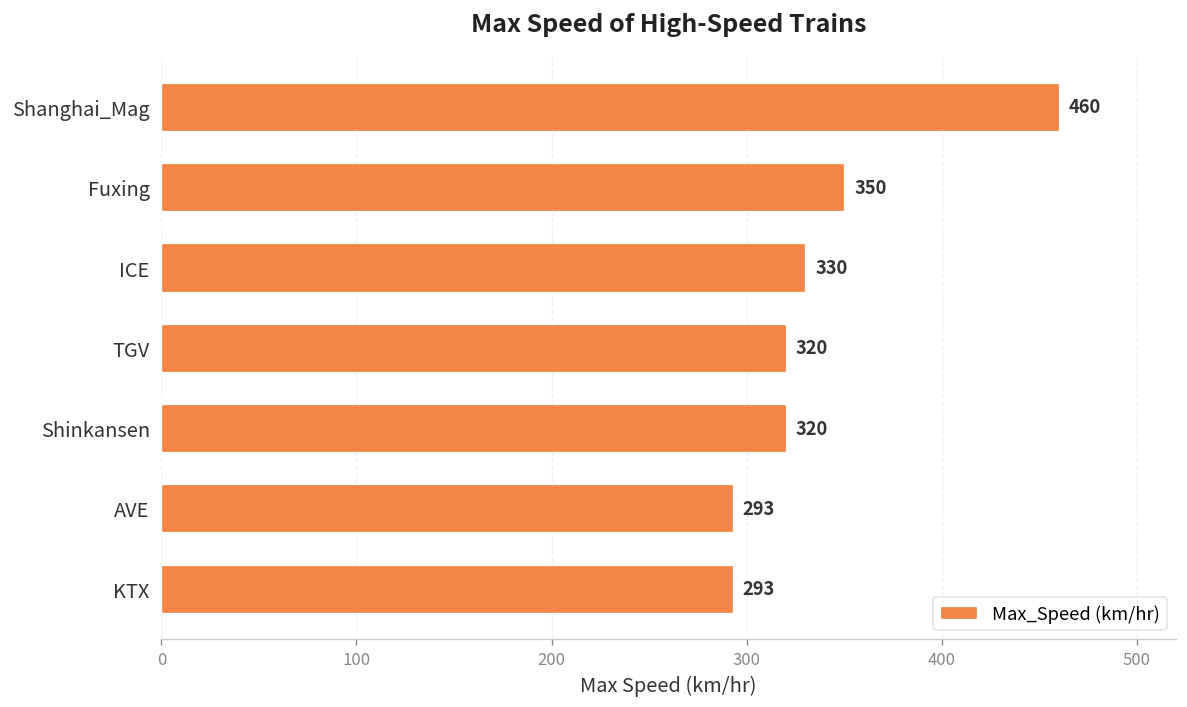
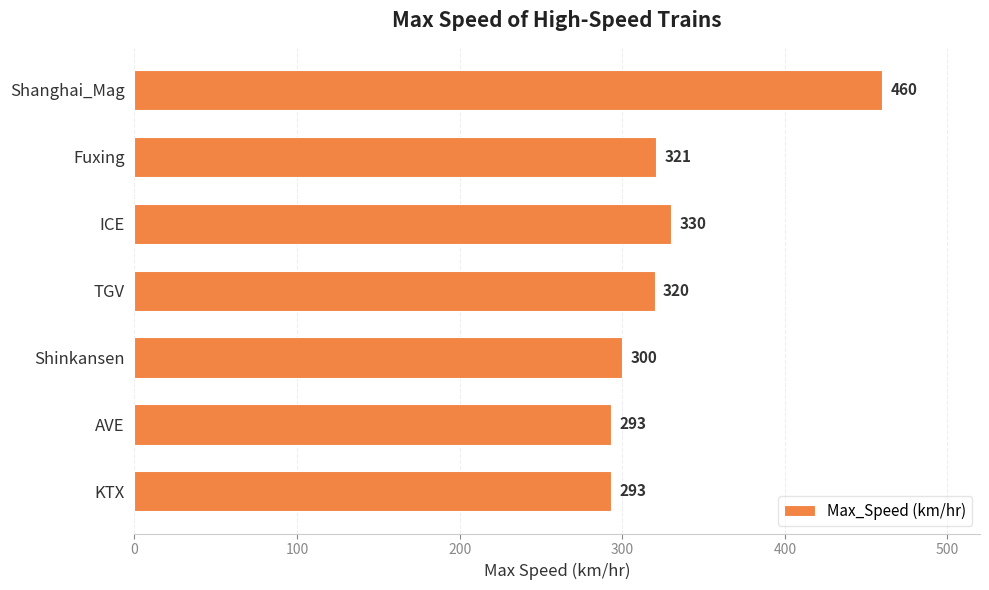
Fuxing: 350 -> 321
Shinkansen: 320 -> 300
